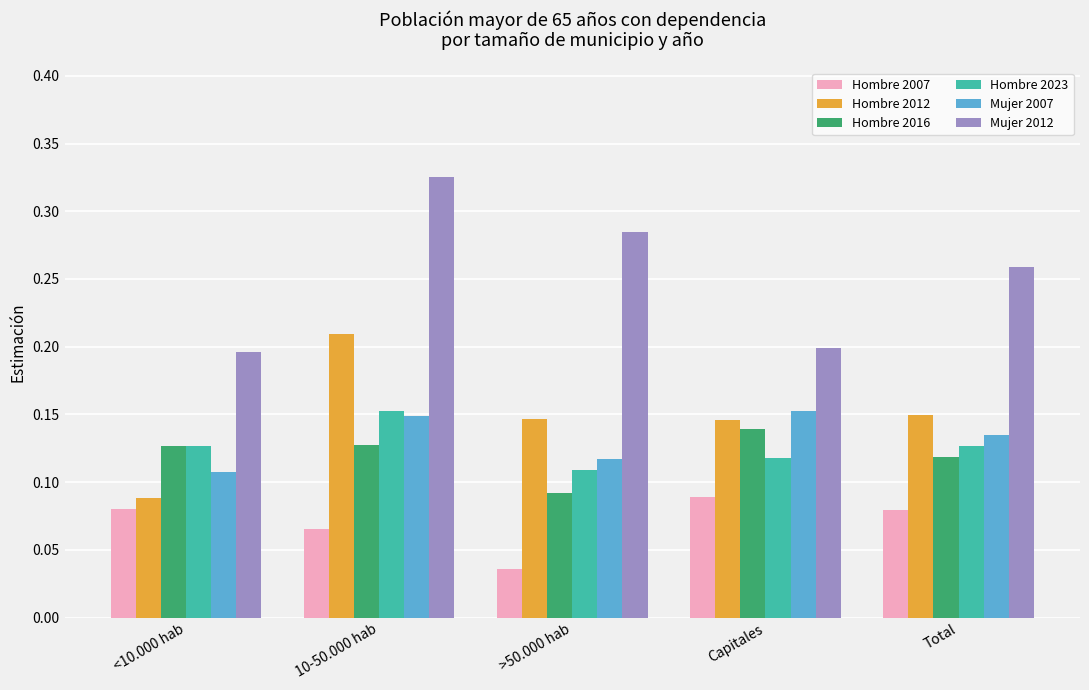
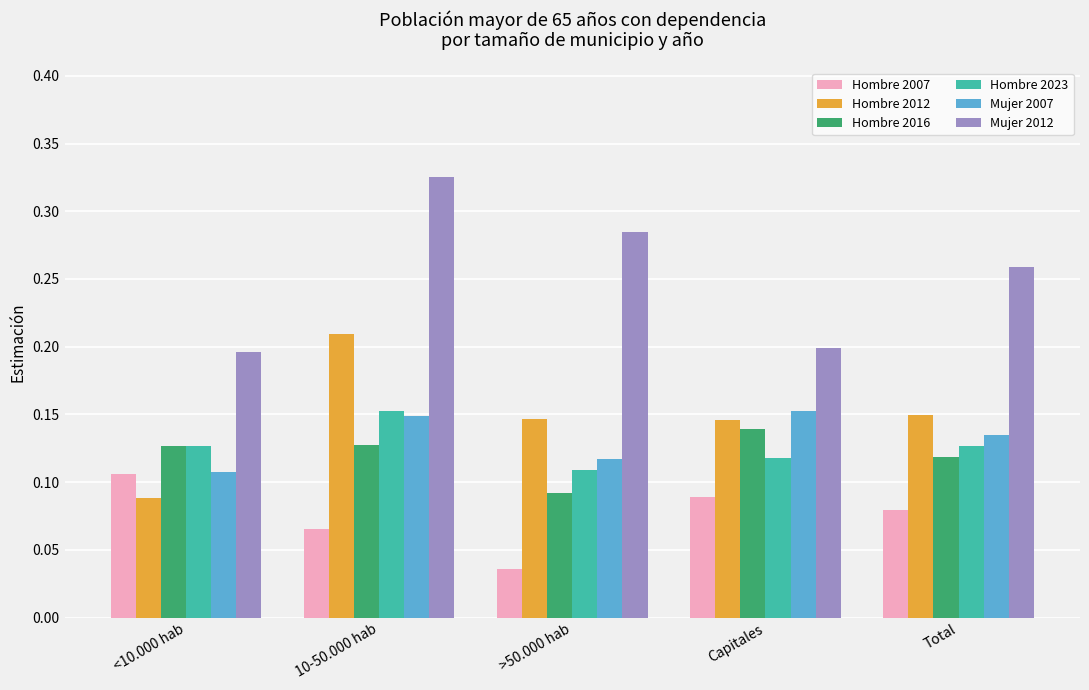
Hombre 2007, <10.000 hab: 0.080 -> 0.106
